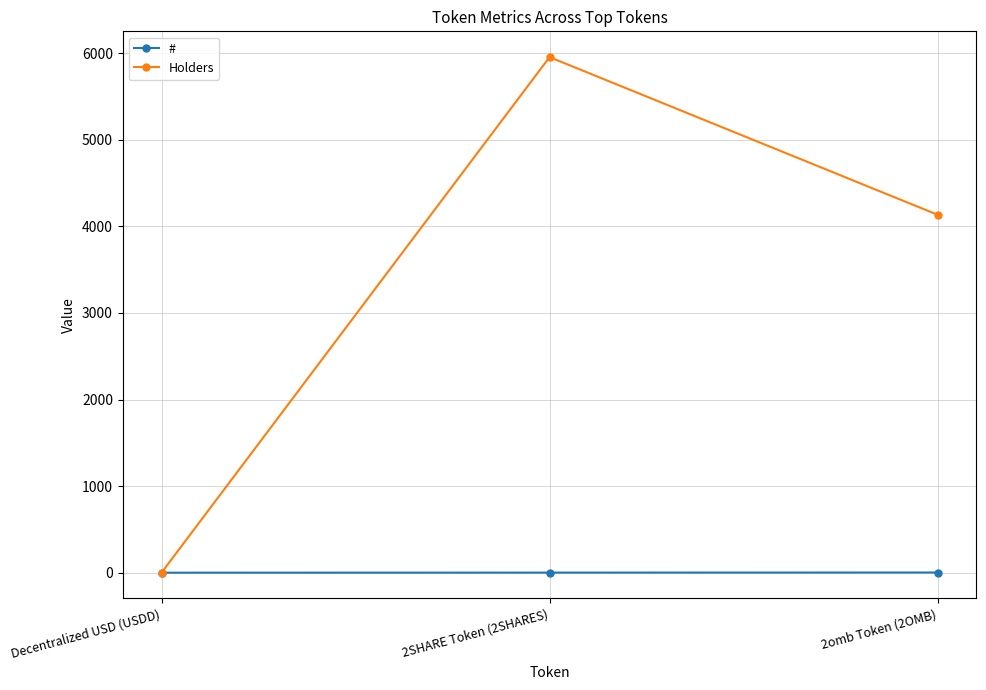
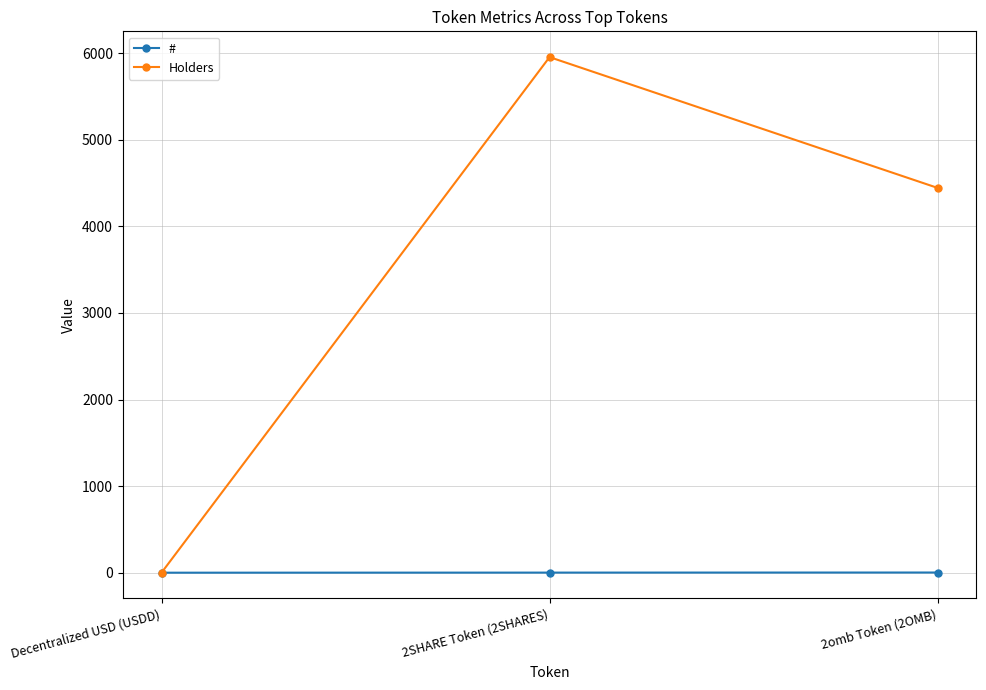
Holders, 2omb Token (2OMB): 4100 -> 4400
